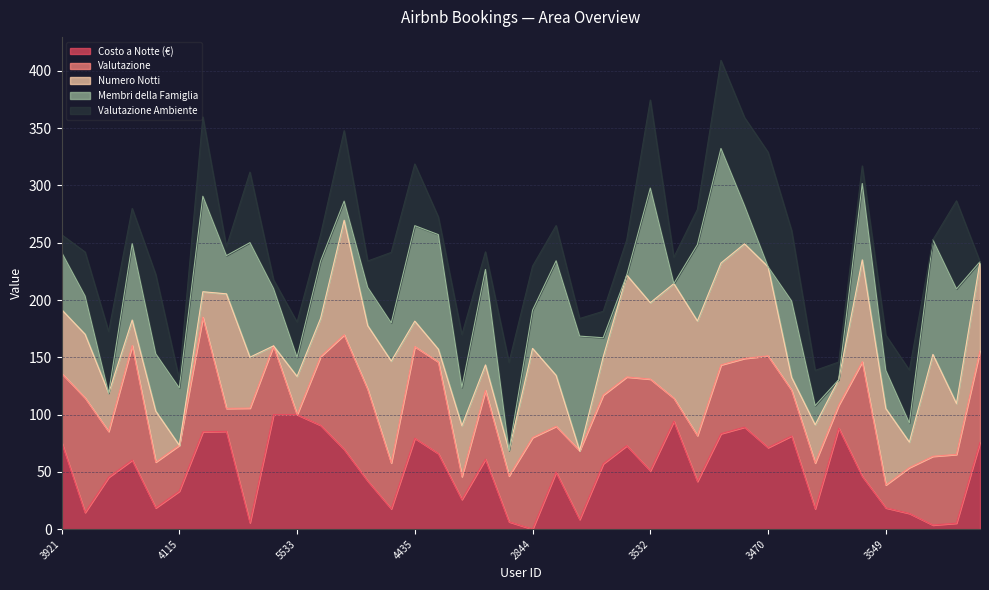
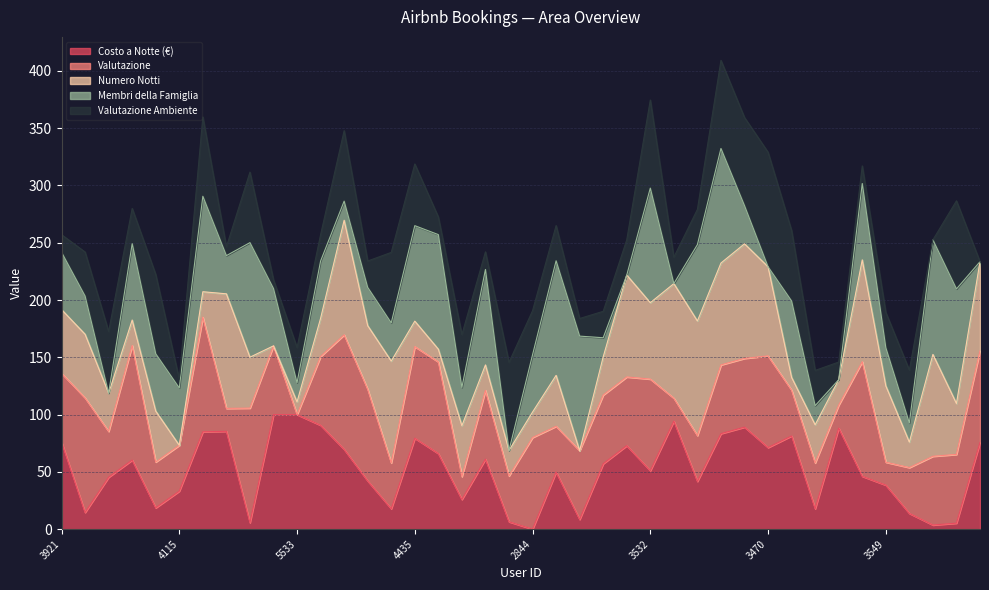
Numero Notti, 5533: 33 -> 11
Numero Notti, 2844: 78 -> 22
Membri della Famiglia, 2844: 33 -> 50
Costo a Notte (€), 3549: 19 -> 38
